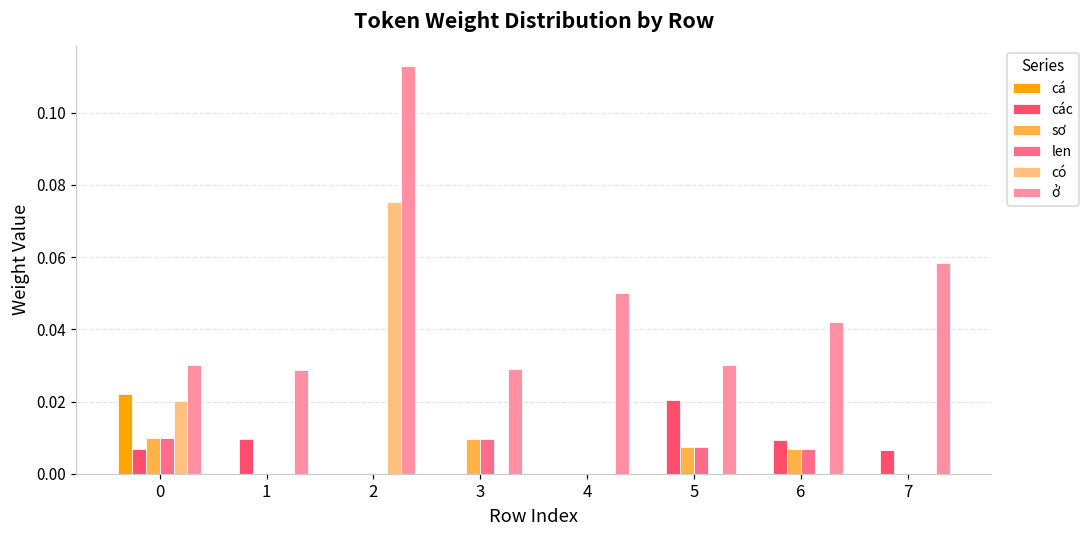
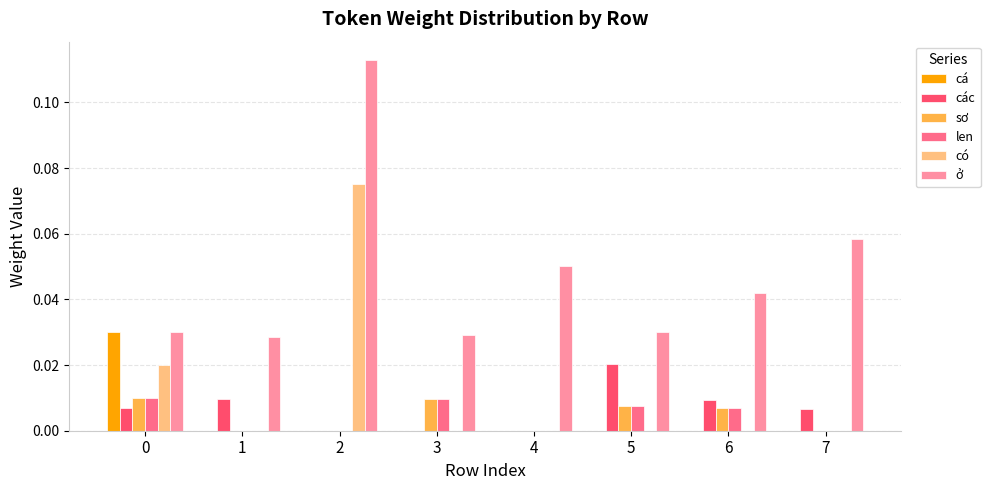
cá, 0: 0.022 -> 0.030
